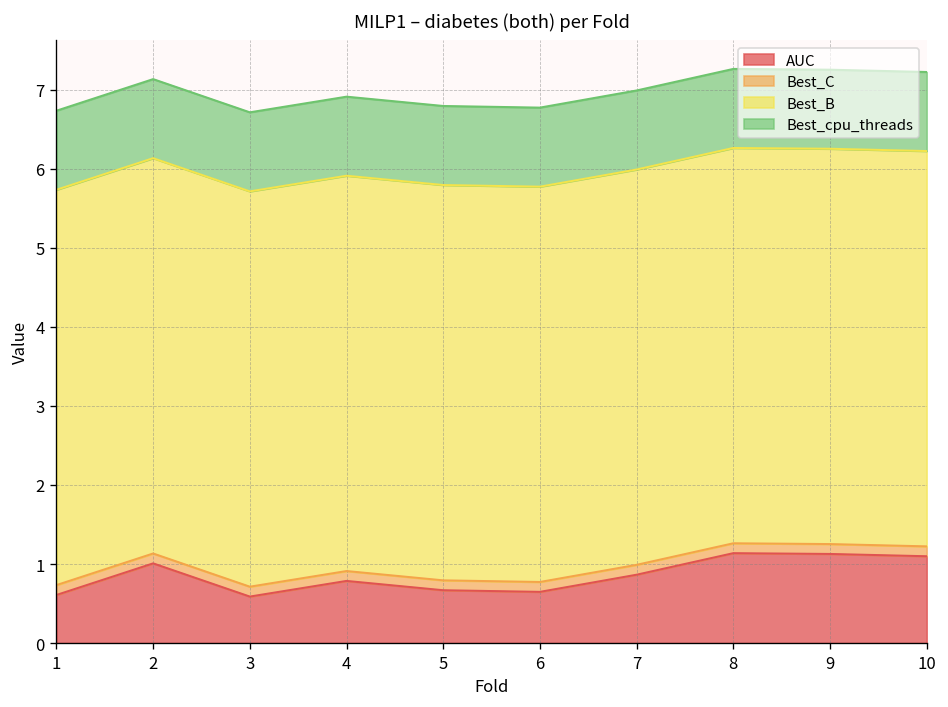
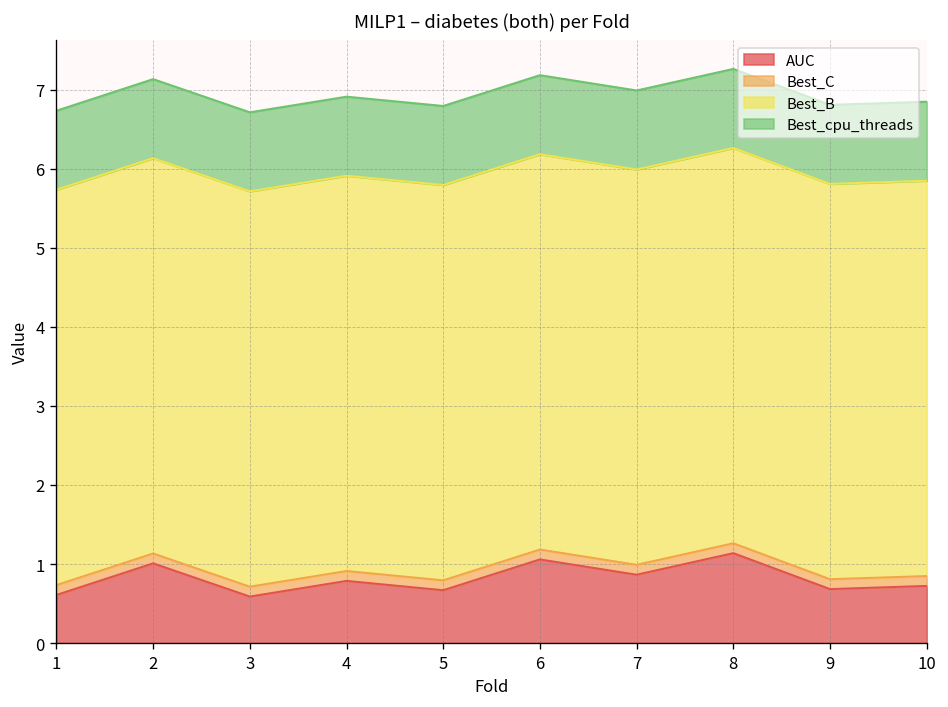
AUC, 6: 0.6 -> 1.1
AUC, 9: 1.1 -> 0.7
AUC, 10: 1.1 -> 0.7
